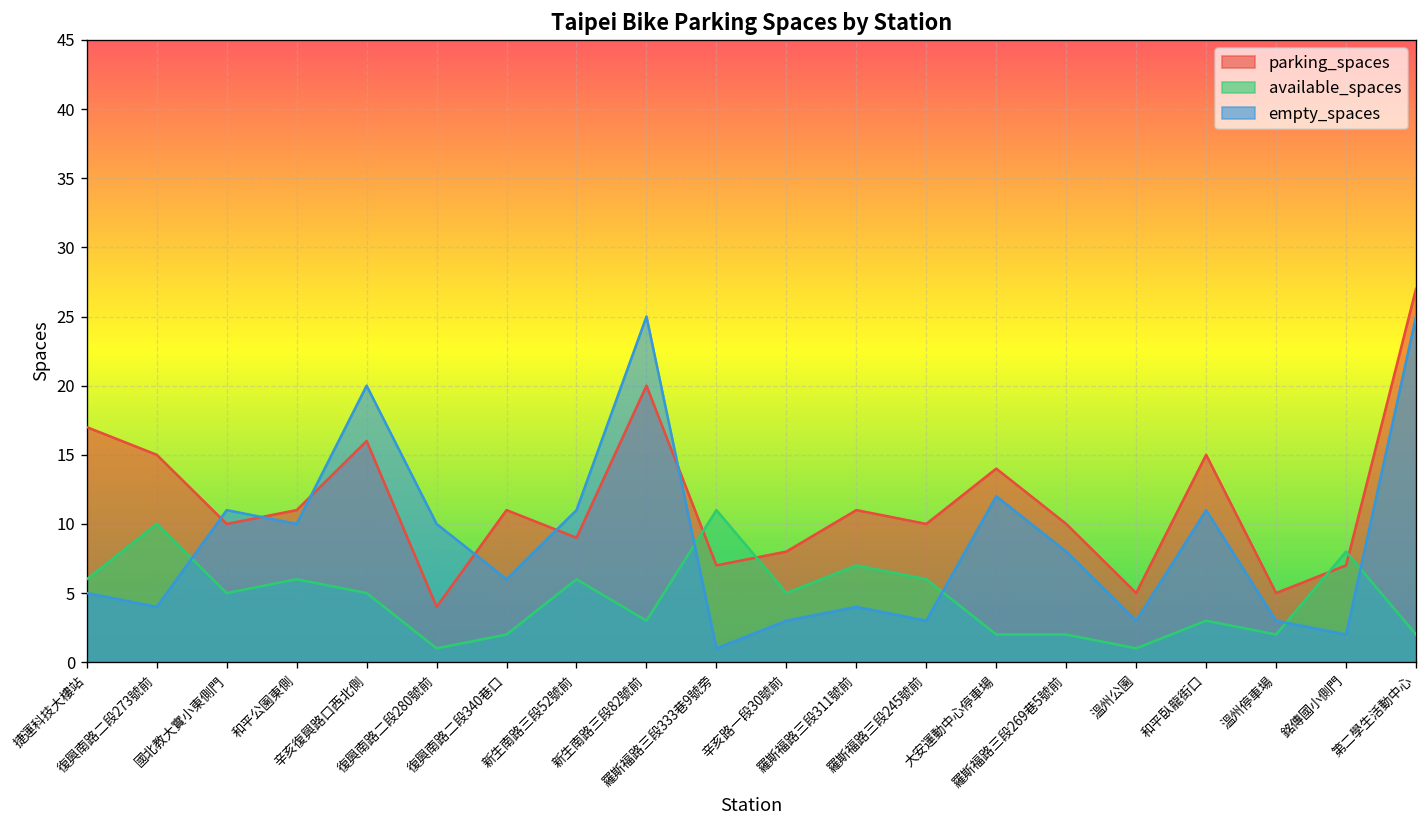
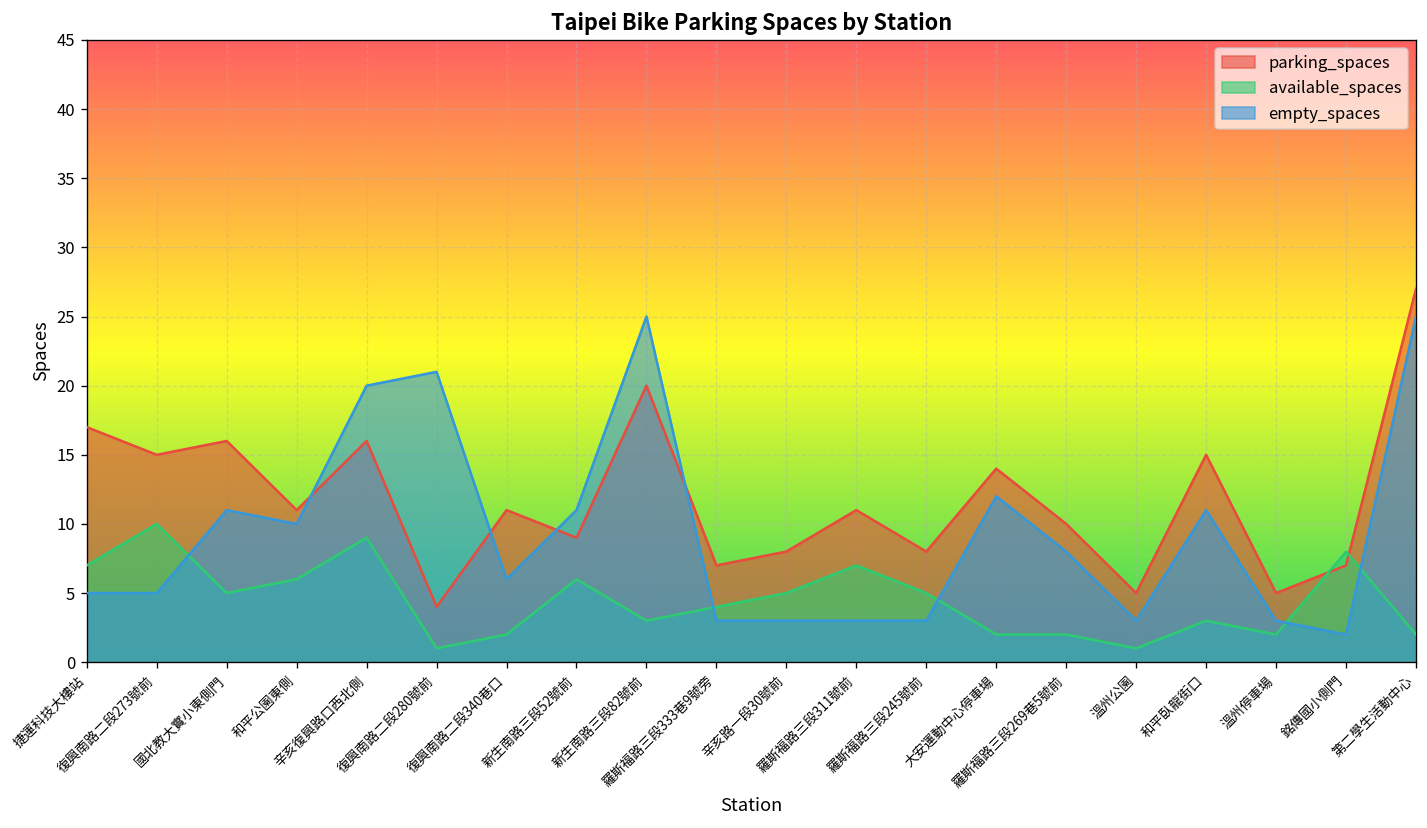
available_spaces, 捷運科技大樓站: 6 -> 7
empty_spaces, 復興南路二段273號前: 4 -> 5
parking_spaces, 國北教大實小東側門: 10 -> 16
available_spaces, 辛亥復興路口西北側: 5 -> 9
empty_spaces, 復興南路二段280號前: 10 -> 21
available_spaces, 羅斯福路三段333巷9號旁: 11 -> 4
empty_spaces, 羅斯福路三段333巷9號旁: 1 -> 3
empty_spaces, 羅斯福路三段311號前: 4 -> 3
parking_spaces, 羅斯福路三段245號前: 10 -> 8
available_spaces, 羅斯福路三段245號前: 6 -> 5
